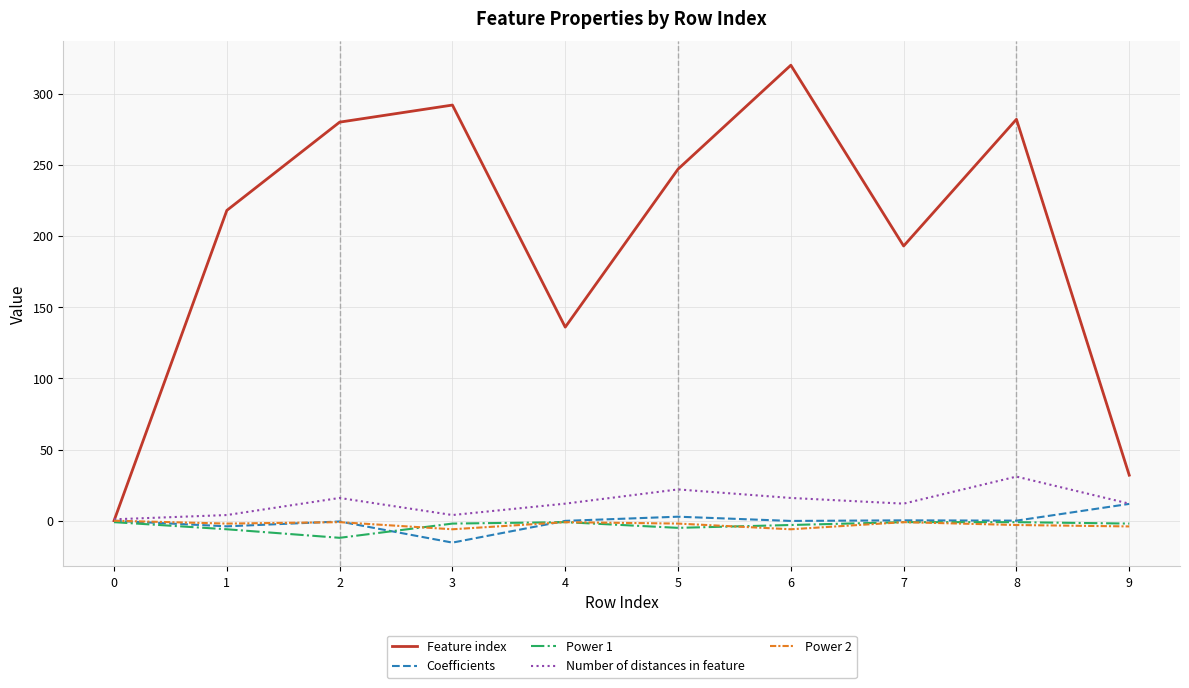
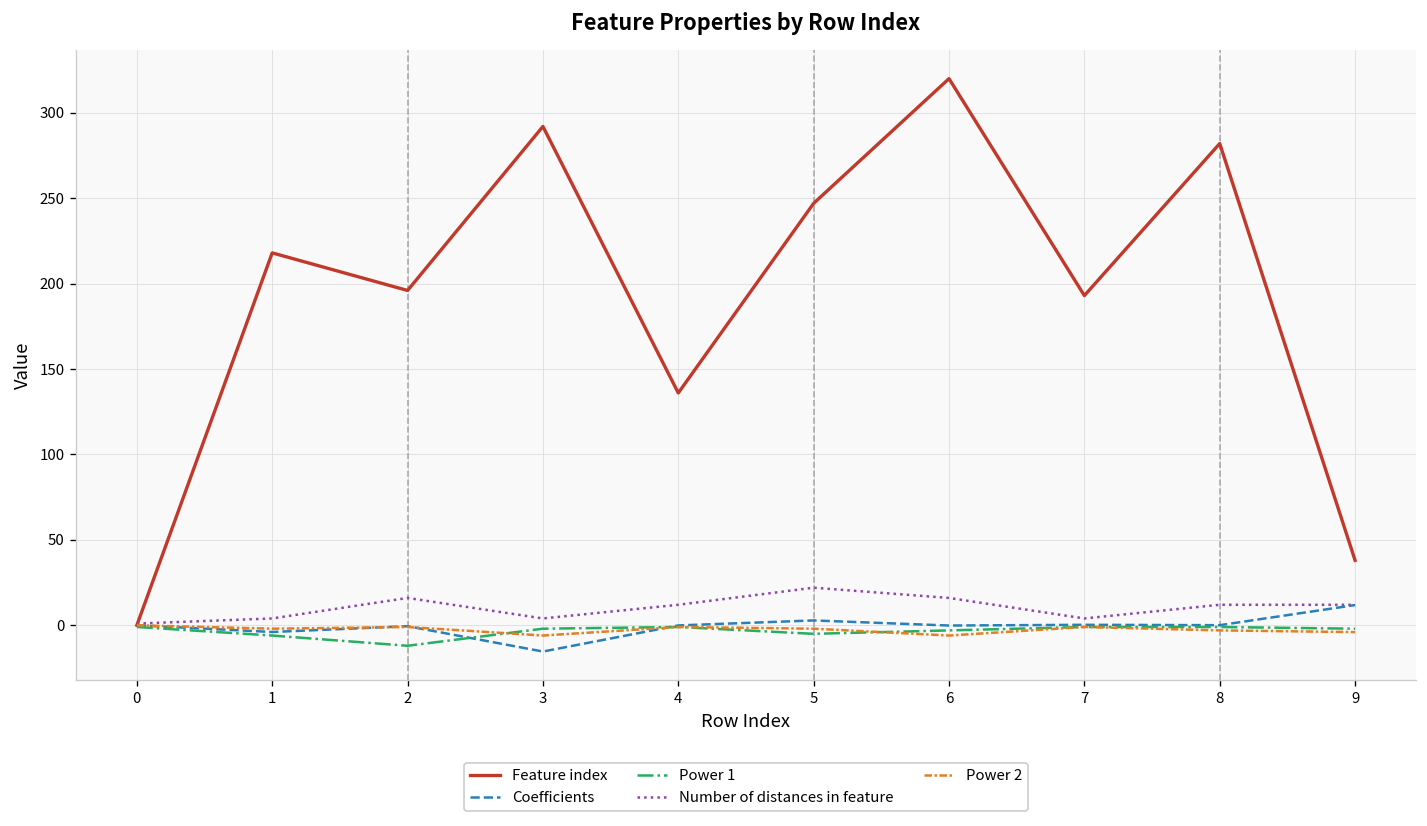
Feature index, 2: 280 -> 196
Number of distances in feature, 7: 12 -> 4
Number of distances in feature, 8: 31 -> 12
Feature index, 9: 32 -> 38
